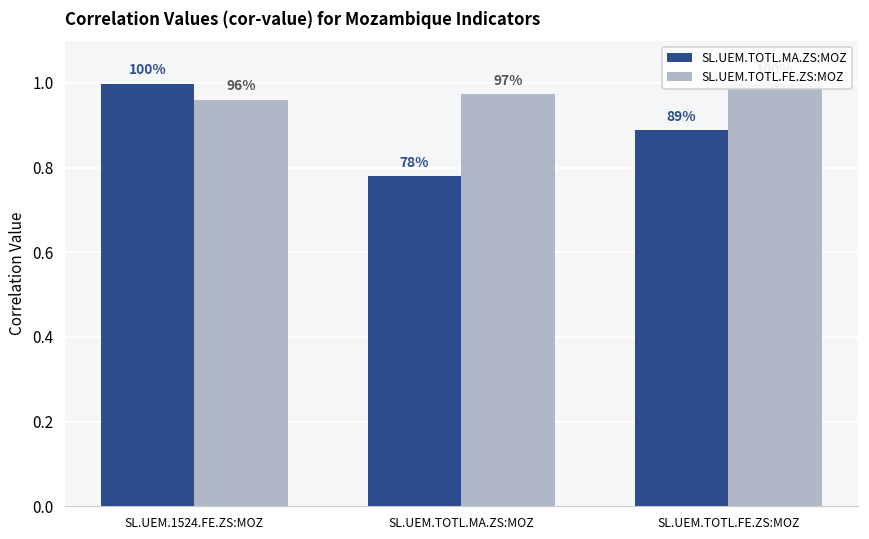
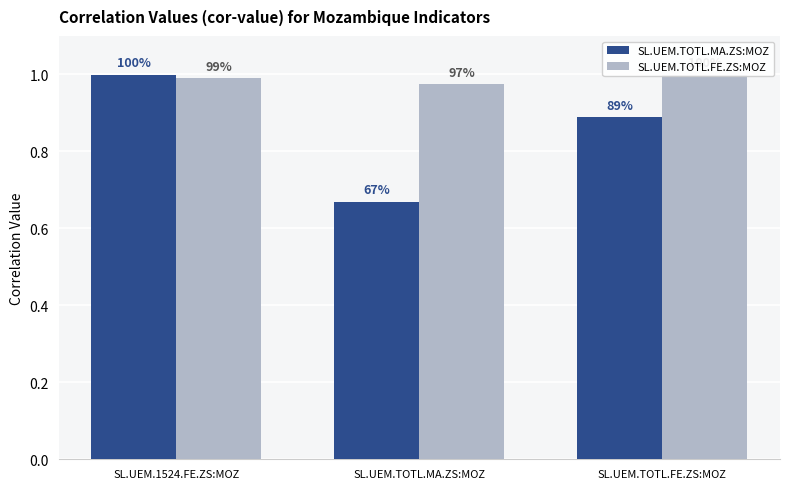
SL.UEM.TOTL.FE.ZS:MOZ, SL.UEM.1524.FE.ZS:MOZ: 96% -> 99%
SL.UEM.TOTL.MA.ZS:MOZ, SL.UEM.TOTL.MA.ZS:MOZ: 78% -> 67%
